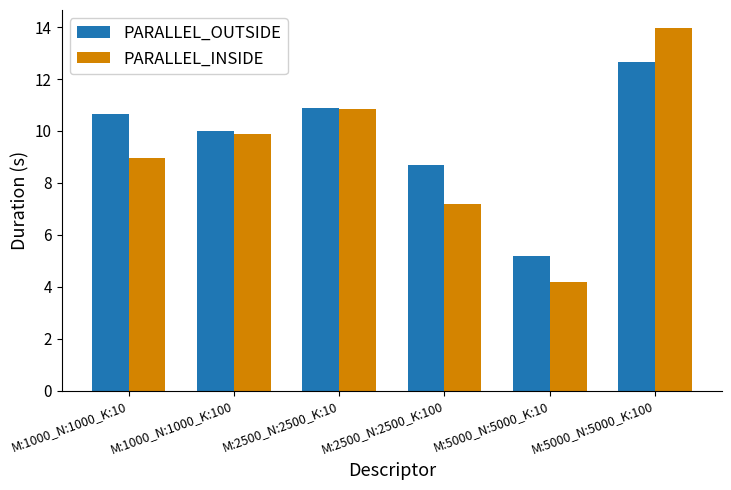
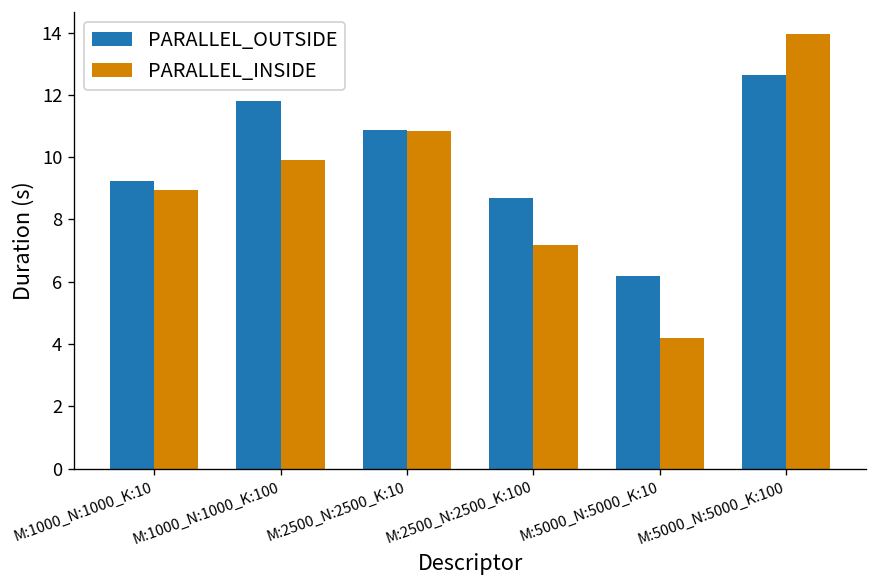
PARALLEL_OUTSIDE, M:1000_N:1000_K:10: 10.6 -> 9.2
PARALLEL_OUTSIDE, M:1000_N:1000_K:100: 10.0 -> 11.8
PARALLEL_OUTSIDE, M:5000_N:5000_K:10: 5.2 -> 6.2
